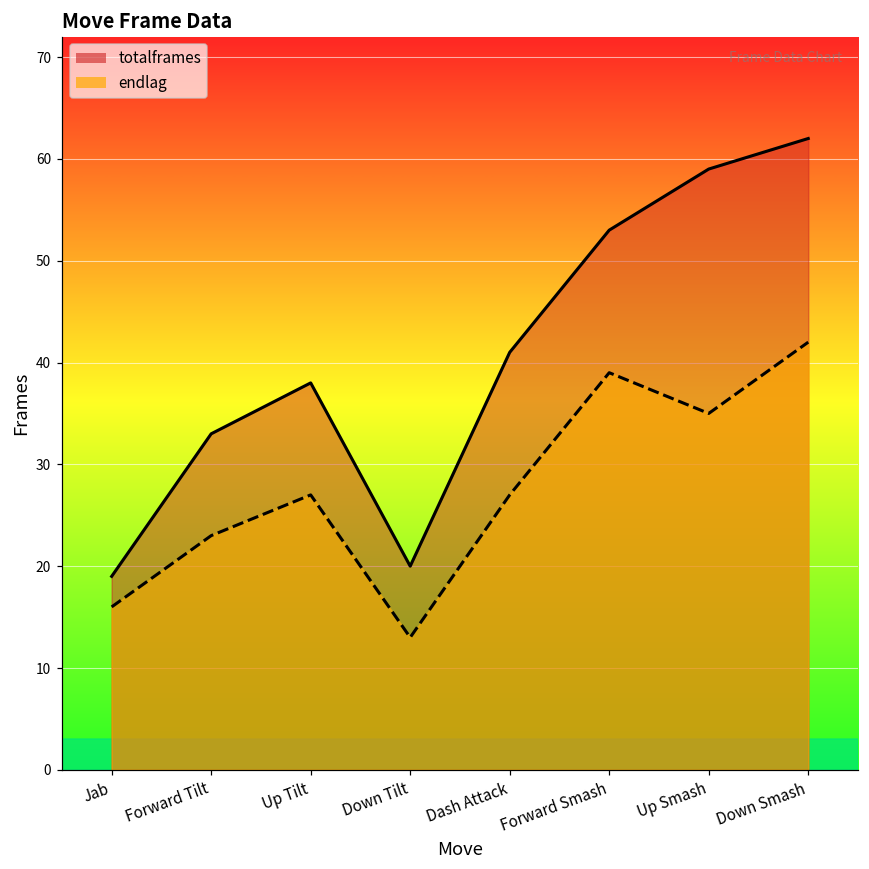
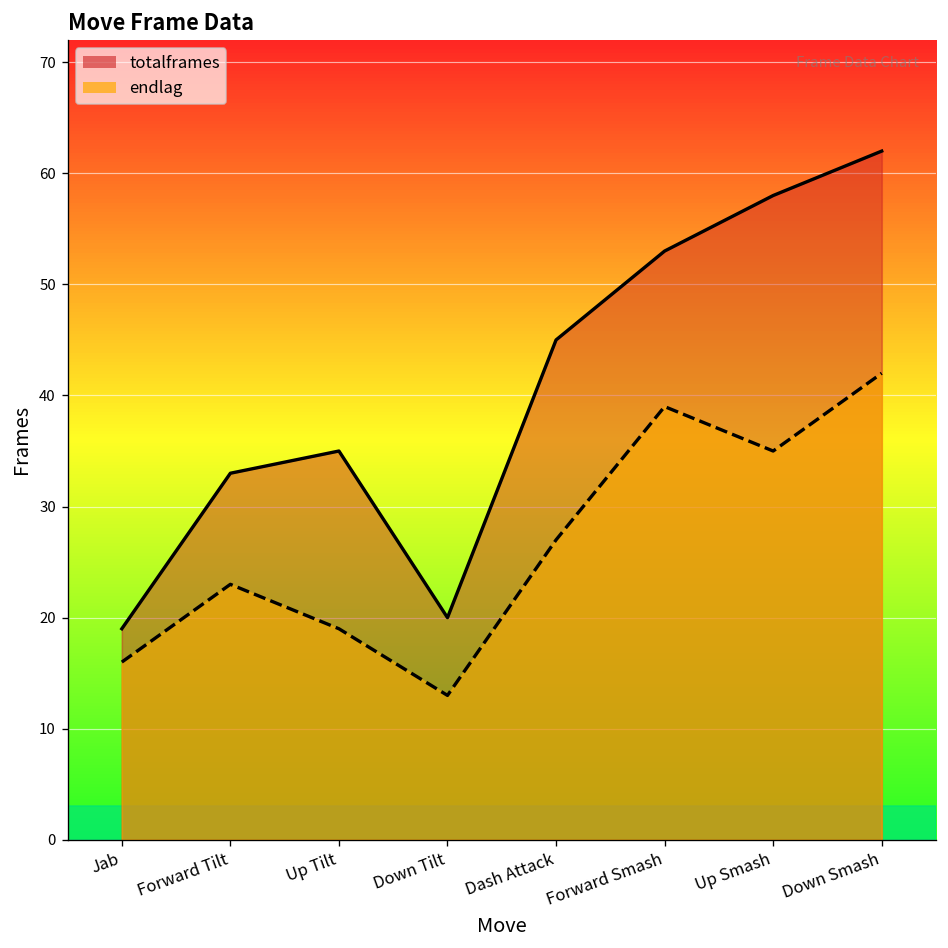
totalframes, Up Tilt: 38 -> 35
endlag, Up Tilt: 27 -> 19
totalframes, Dash Attack: 41 -> 45
totalframes, Up Smash: 59 -> 58
